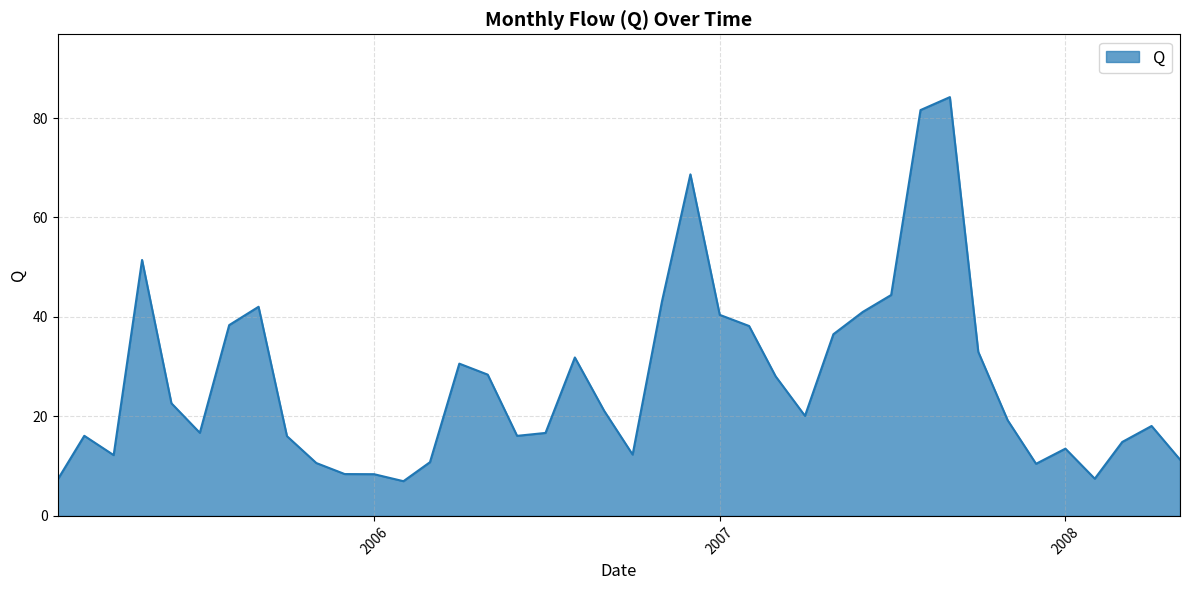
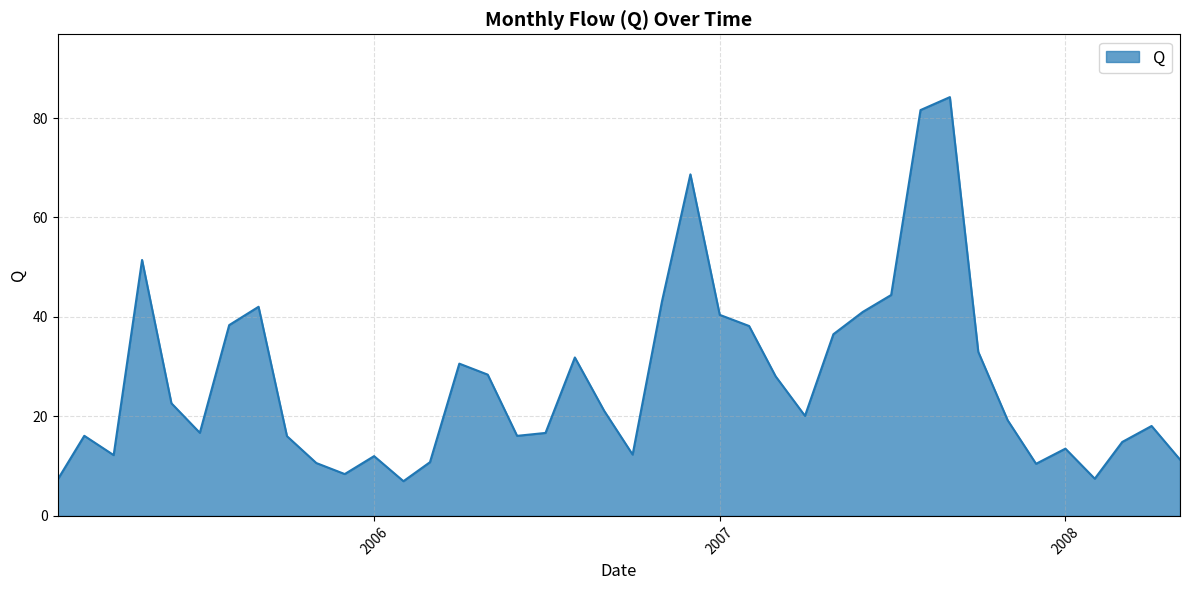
2006: 8 -> 12
